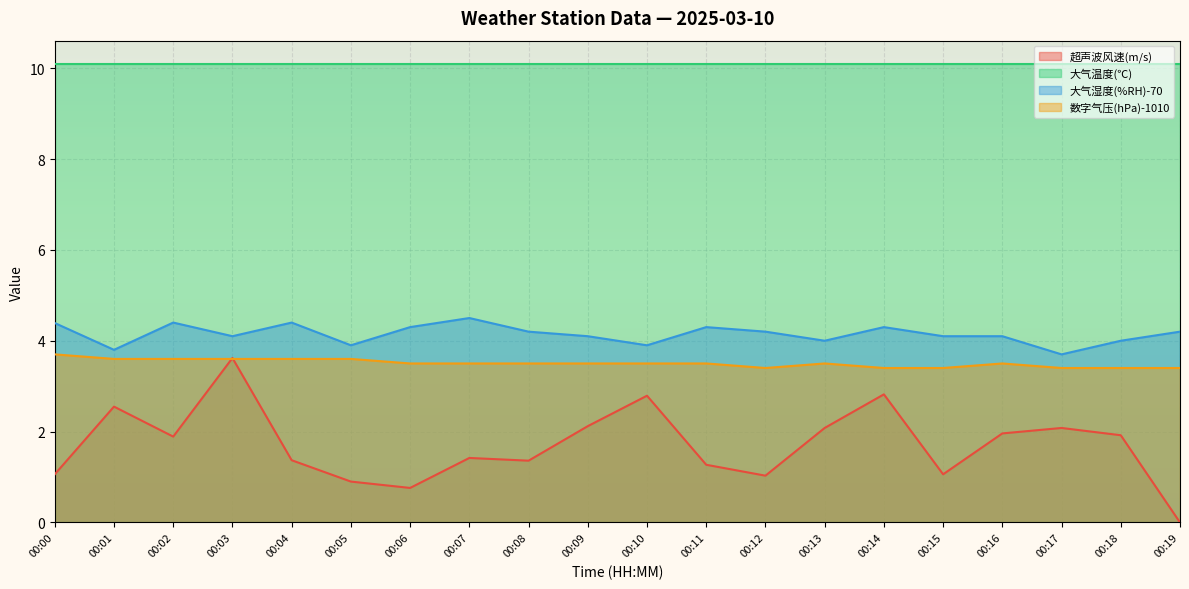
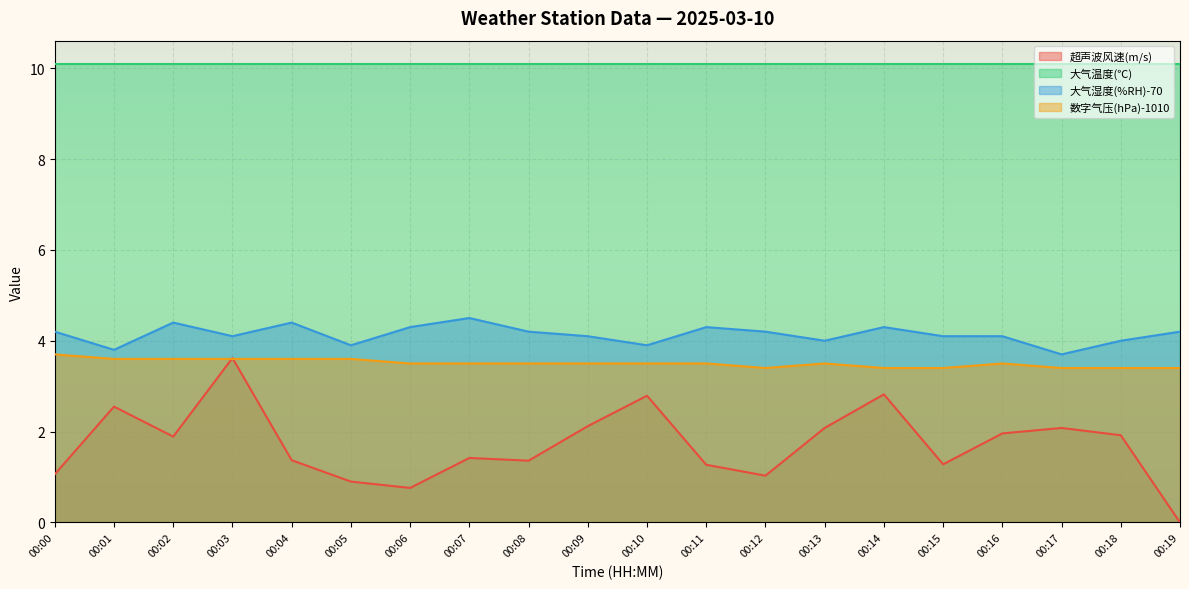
大气湿度(%RH)-70, 00:00: 4.4 -> 4.2
超声波风速(m/s), 00:15: 1.1 -> 1.3
